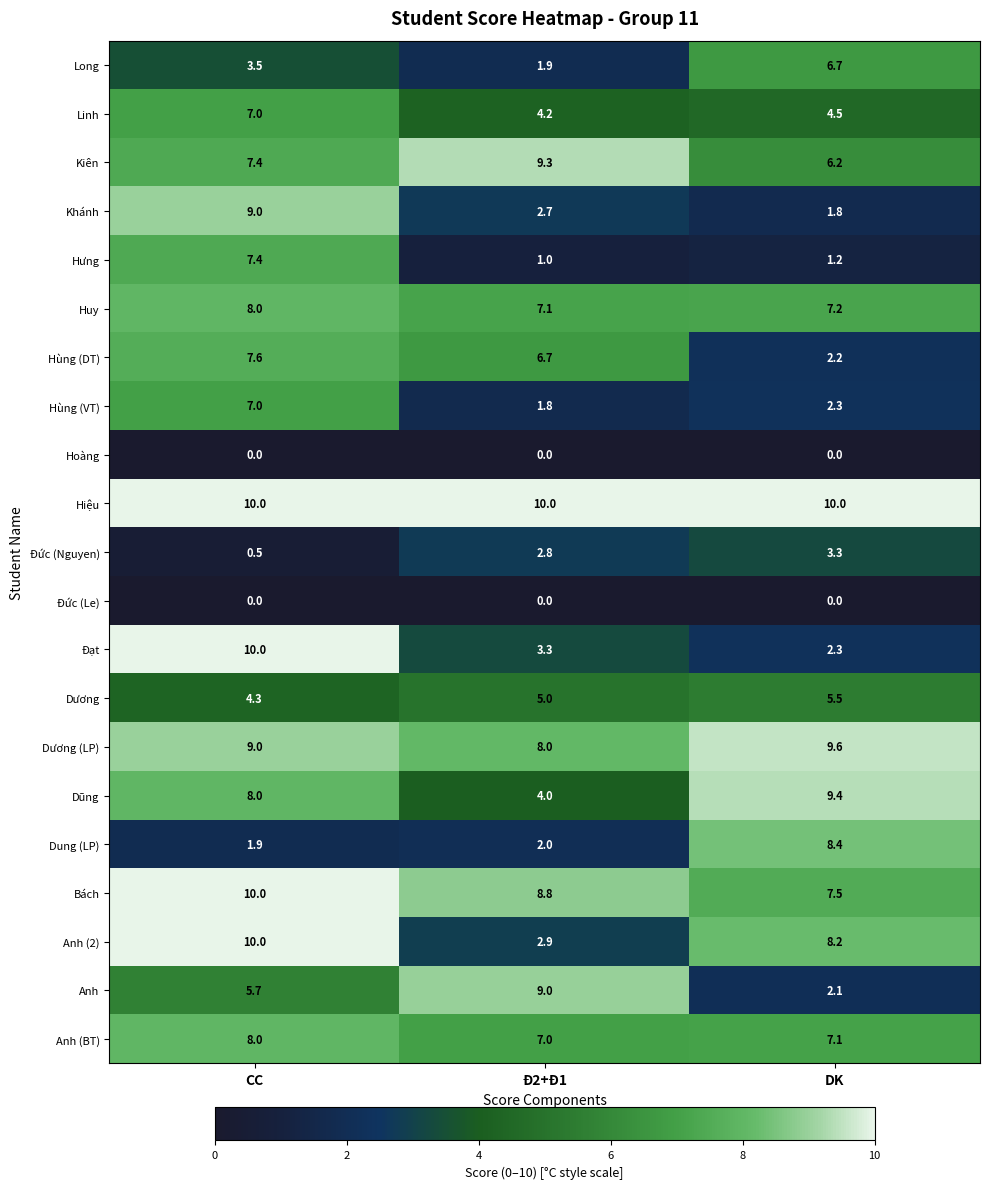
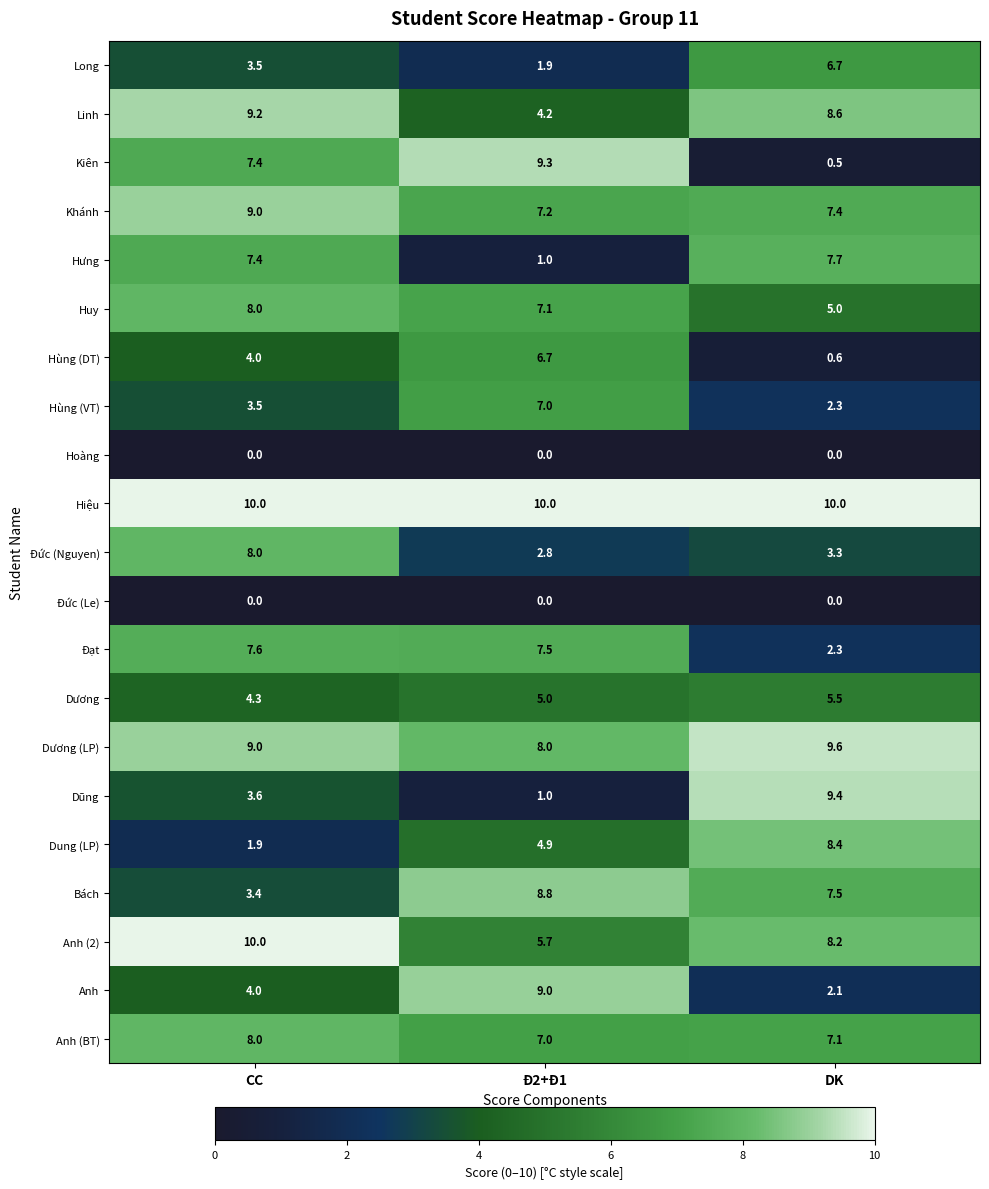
Linh, CC: 7.0 -> 9.2
Linh, DK: 4.5 -> 8.6
Kiên, DK: 6.2 -> 0.5
Khánh, Đ2+Đ1: 2.7 -> 7.2
Khánh, DK: 1.8 -> 7.4
Hưng, DK: 1.2 -> 7.7
Huy, DK: 7.2 -> 5.0
Hùng (DT), CC: 7.6 -> 4.0
Hùng (DT), DK: 2.2 -> 0.6
Hùng (VT), CC: 7.0 -> 3.5
Hùng (VT), Đ2+Đ1: 1.8 -> 7.0
Đức (Nguyen), CC: 0.5 -> 8.0
Đạt, CC: 10.0 -> 7.6
Đạt, Đ2+Đ1: 3.3 -> 7.5
Dũng, CC: 8.0 -> 3.6
Dũng, Đ2+Đ1: 4.0 -> 1.0
Dung (LP), Đ2+Đ1: 2.0 -> 4.9
Bách, CC: 10.0 -> 3.4
Anh (2), Đ2+Đ1: 2.9 -> 5.7
Anh, CC: 5.7 -> 4.0
